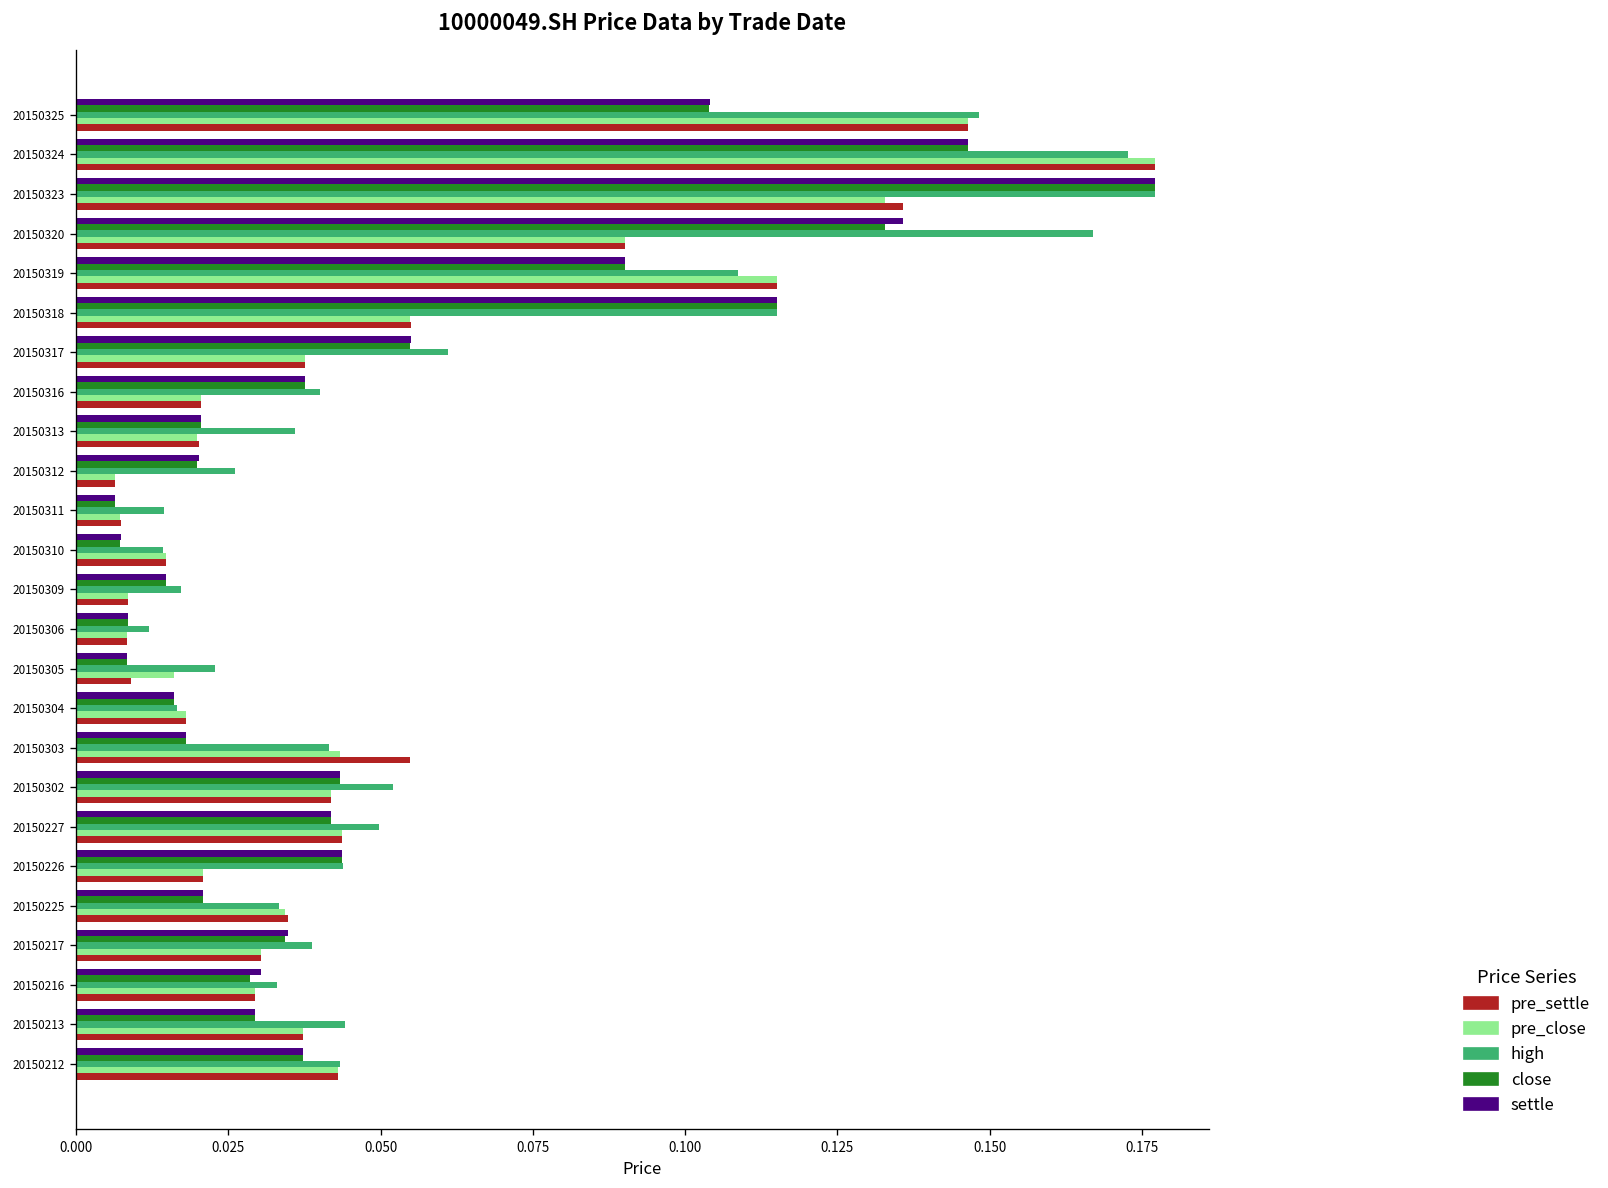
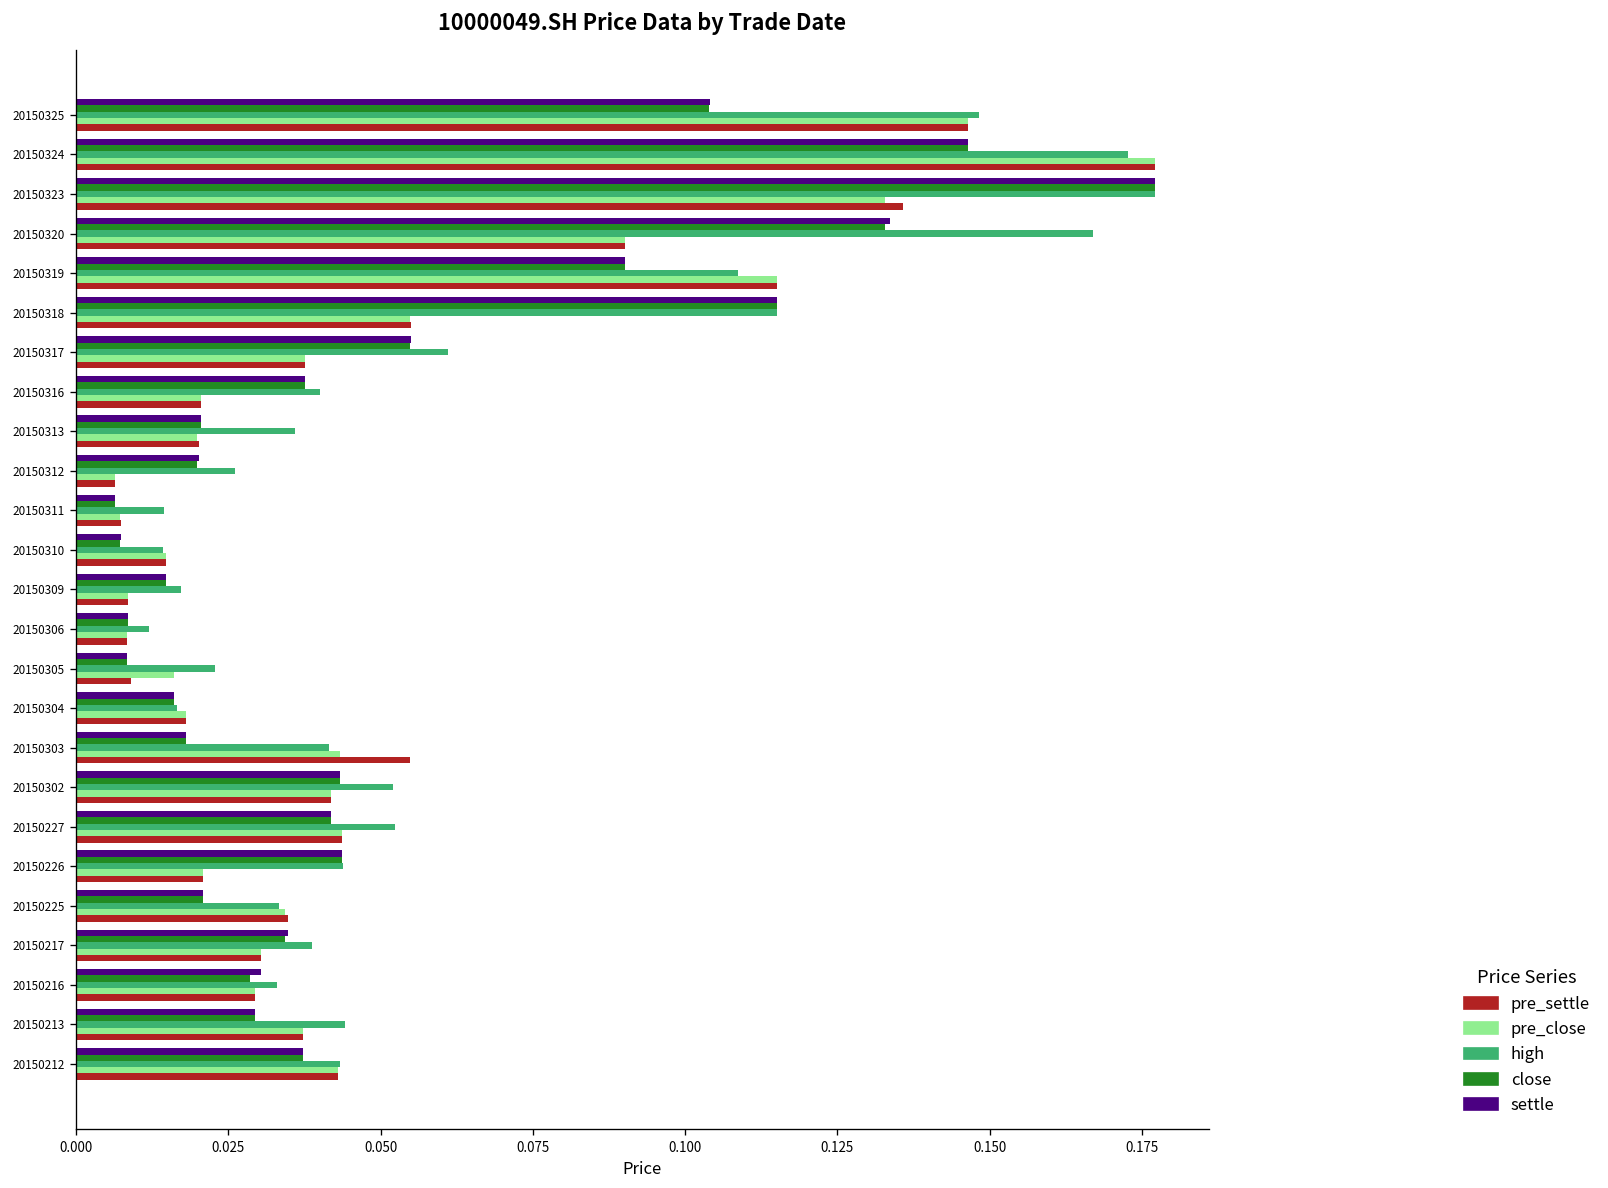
settle, 20150320: 0.136 -> 0.134
high, 20150227: 0.050 -> 0.052
